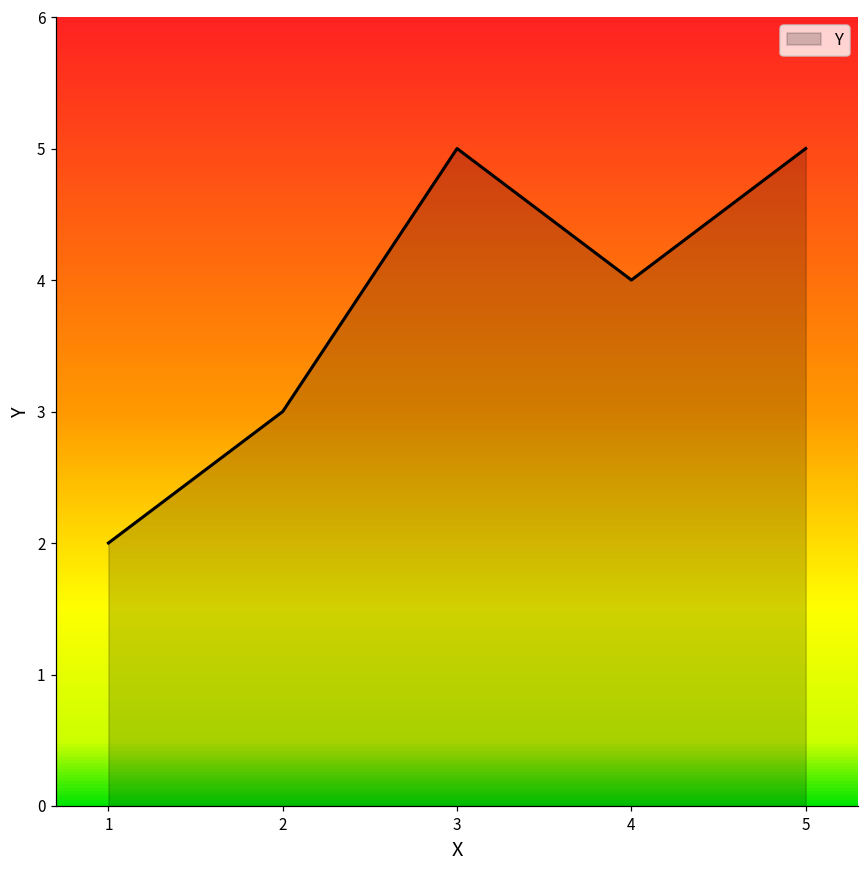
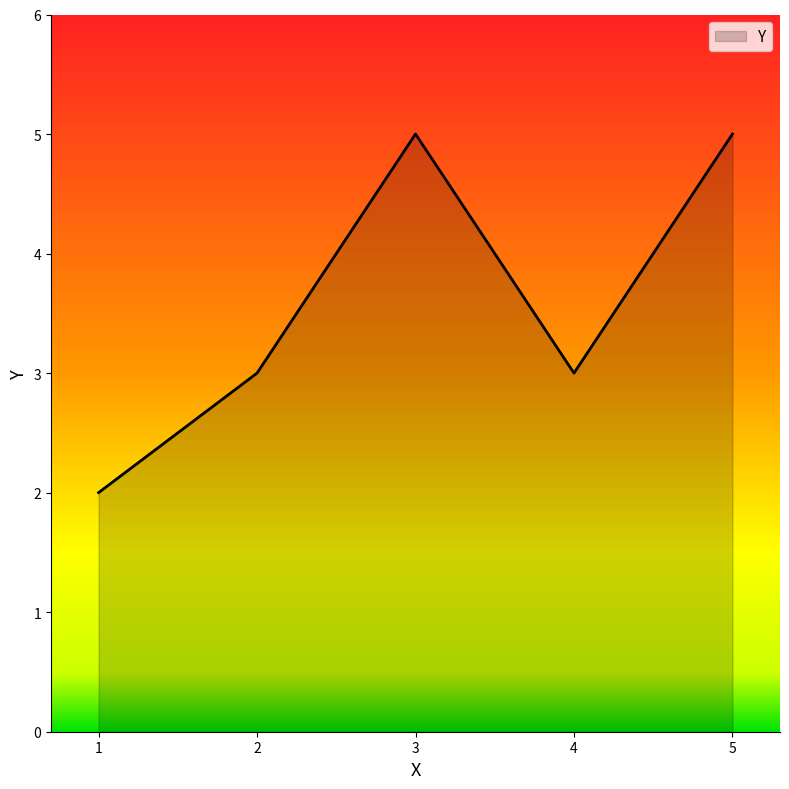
4: 4 -> 3
